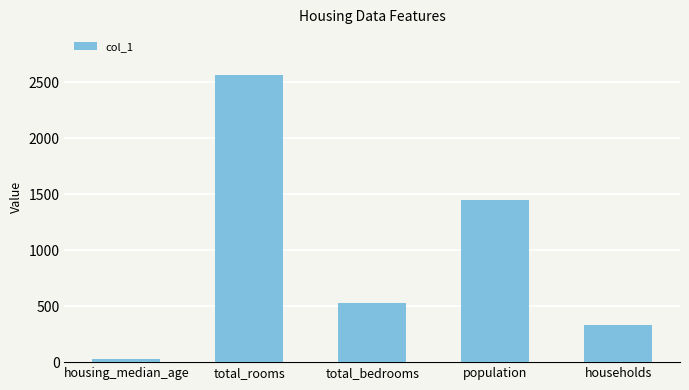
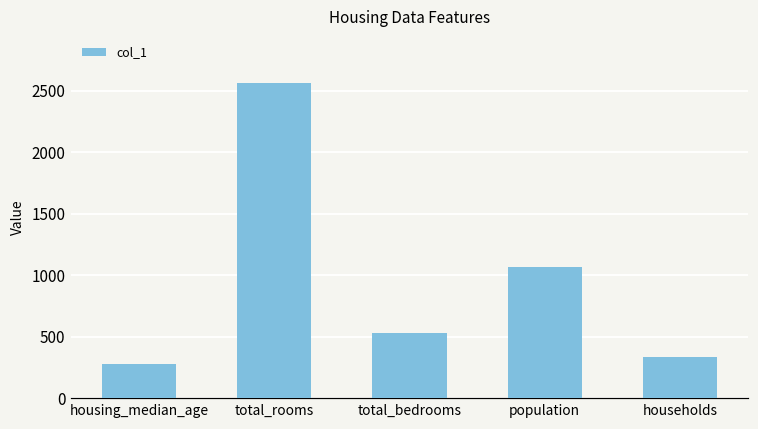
housing_median_age: 20 -> 280
population: 1450 -> 1070
